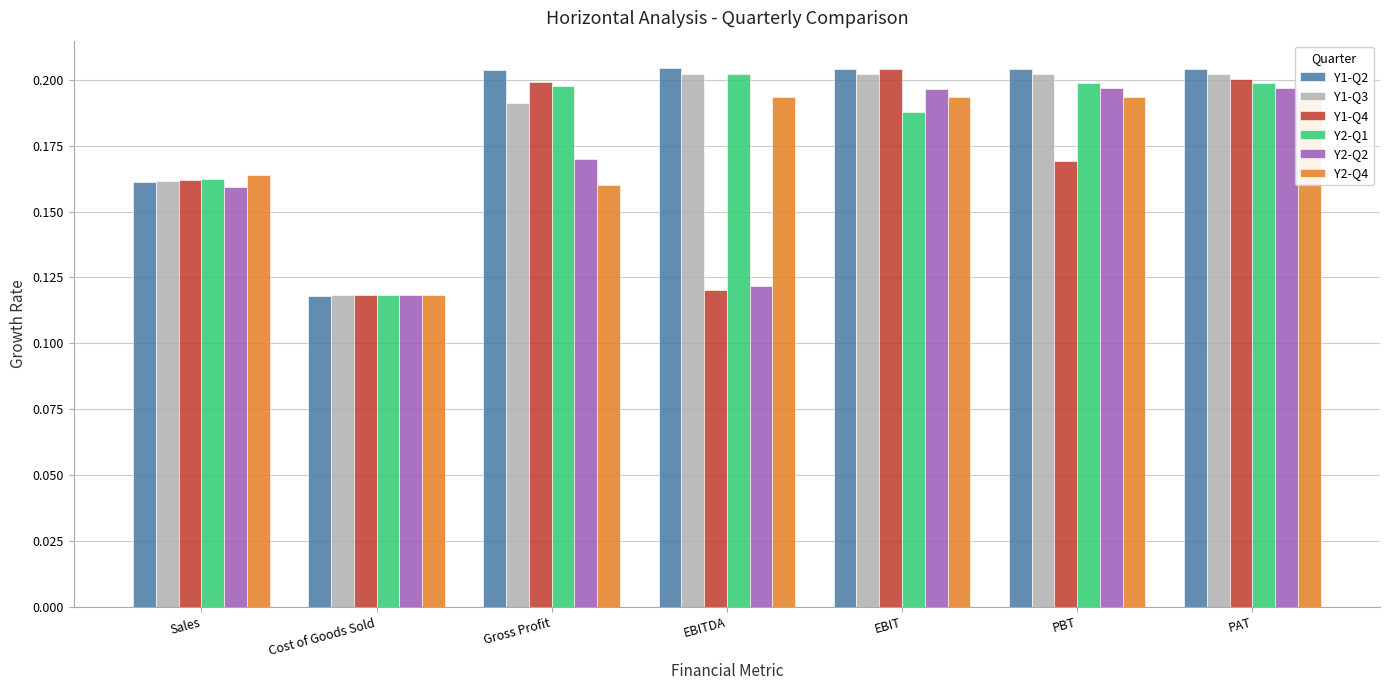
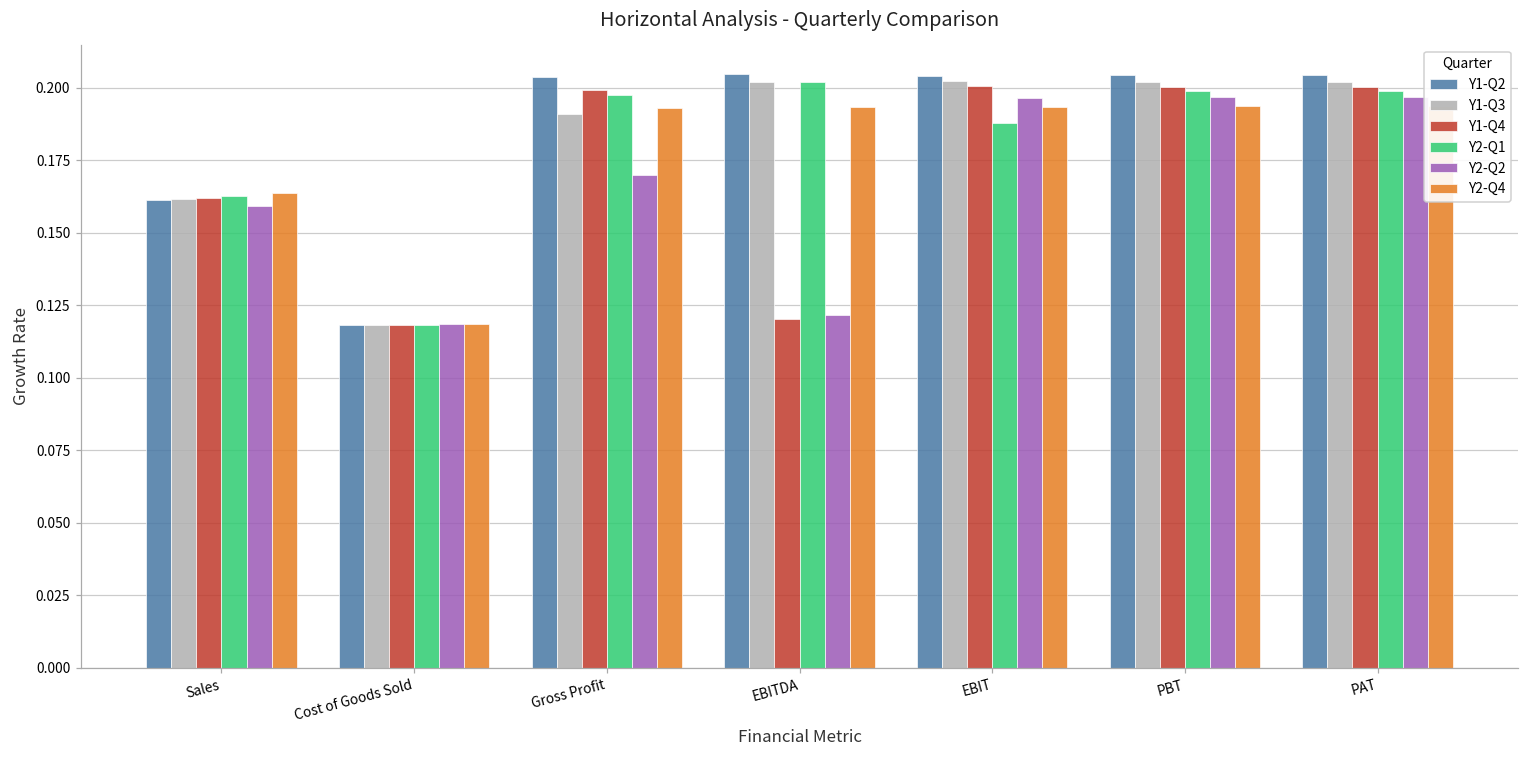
Y2-Q4, Gross Profit: 0.160 -> 0.193
Y1-Q4, EBIT: 0.204 -> 0.201
Y1-Q4, PBT: 0.169 -> 0.200
